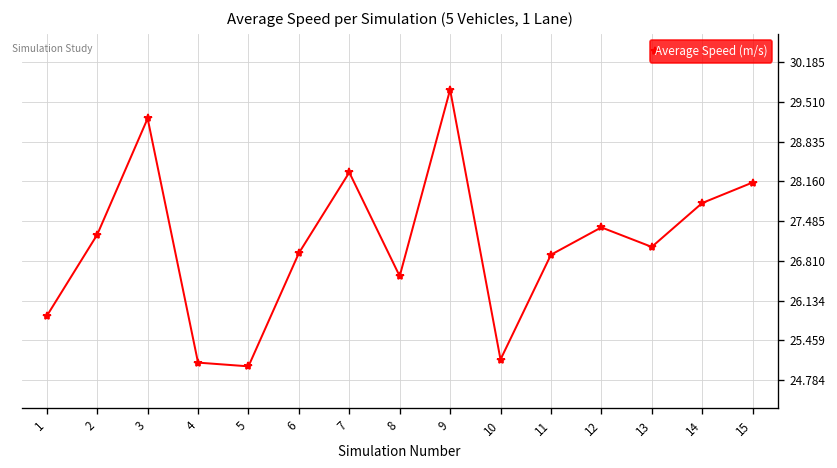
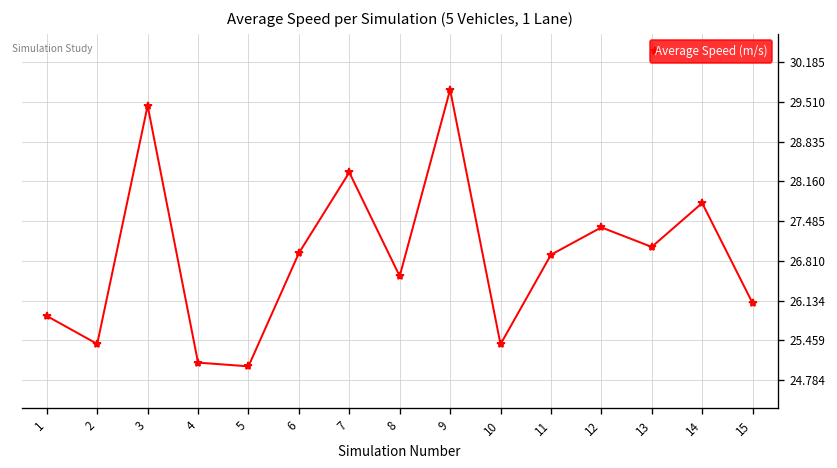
2: 27.3 -> 25.4
3: 29.2 -> 29.4
10: 25.1 -> 25.4
15: 28.1 -> 26.1
